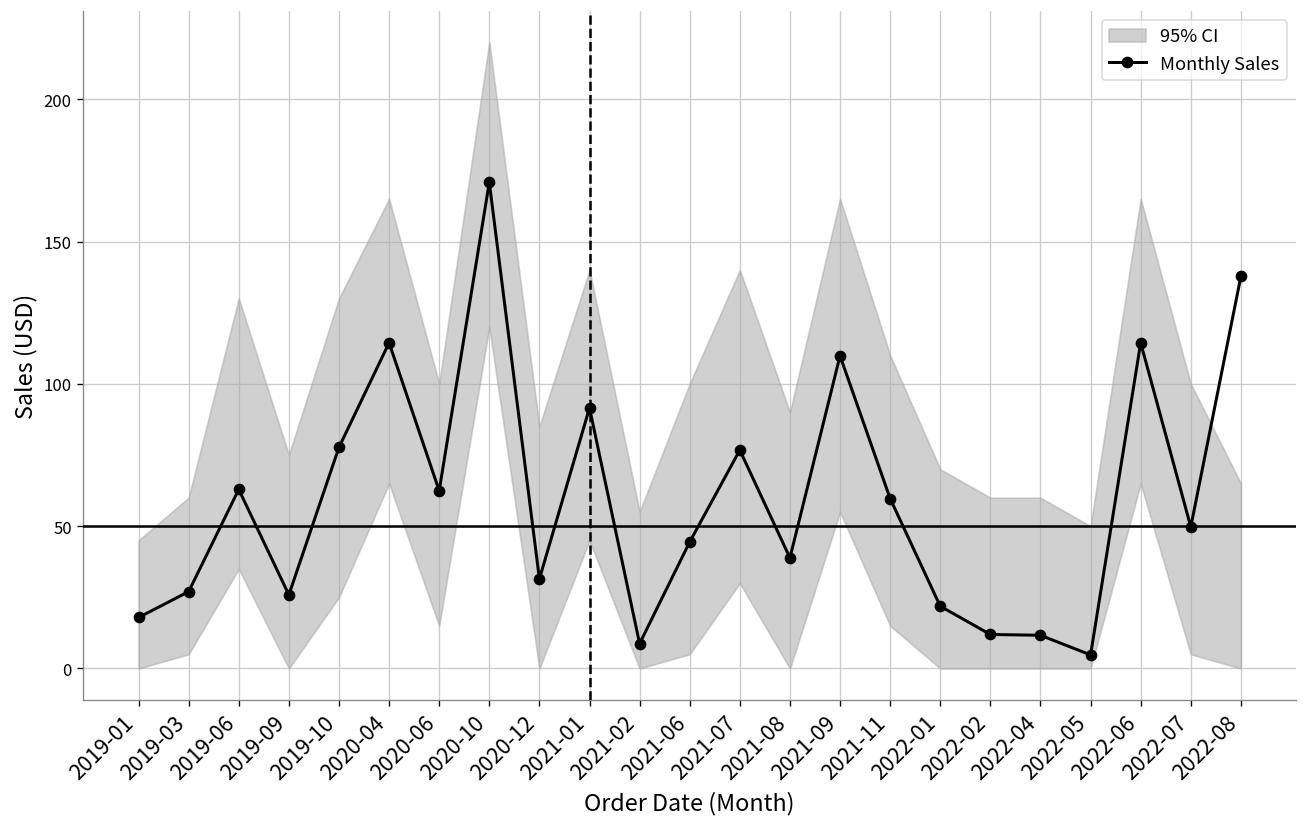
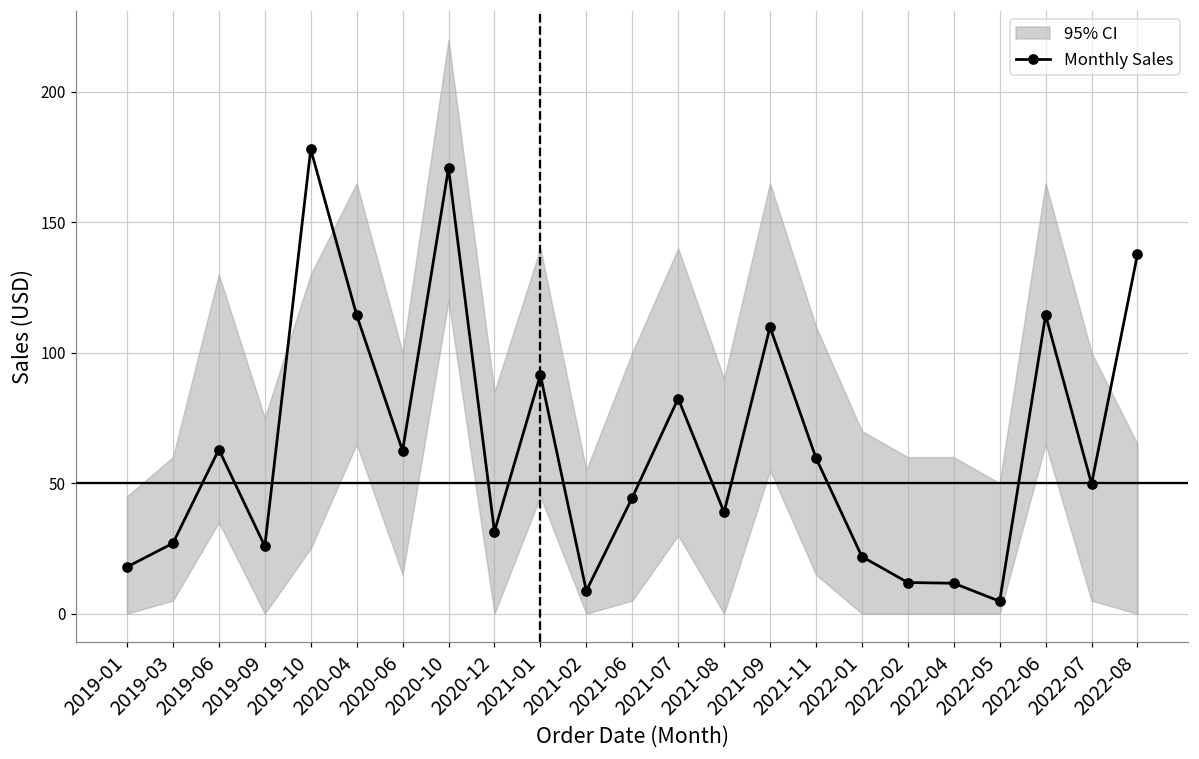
Monthly Sales, 2019-10: 78 -> 178
Monthly Sales, 2021-07: 77 -> 82
